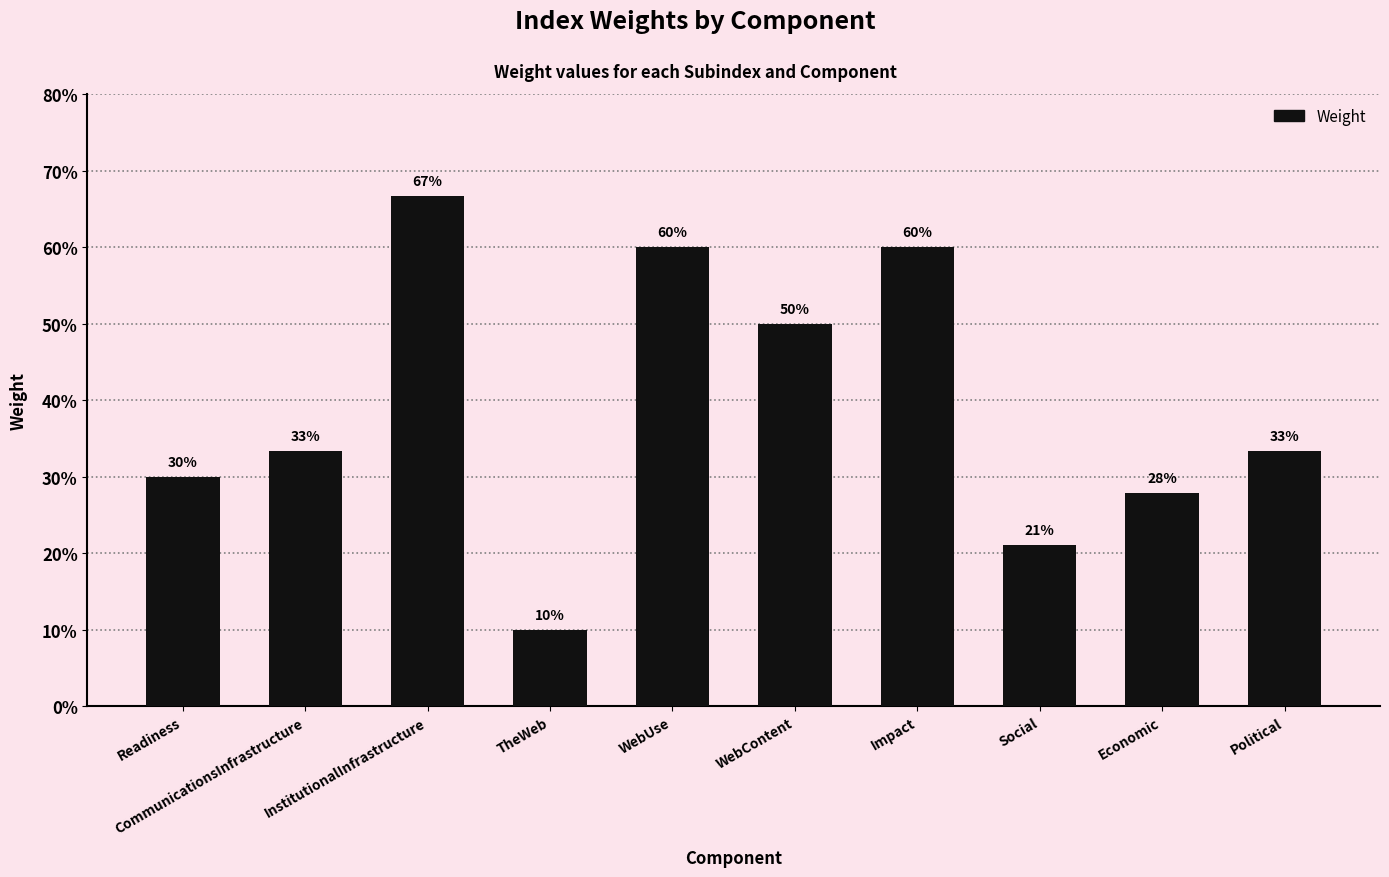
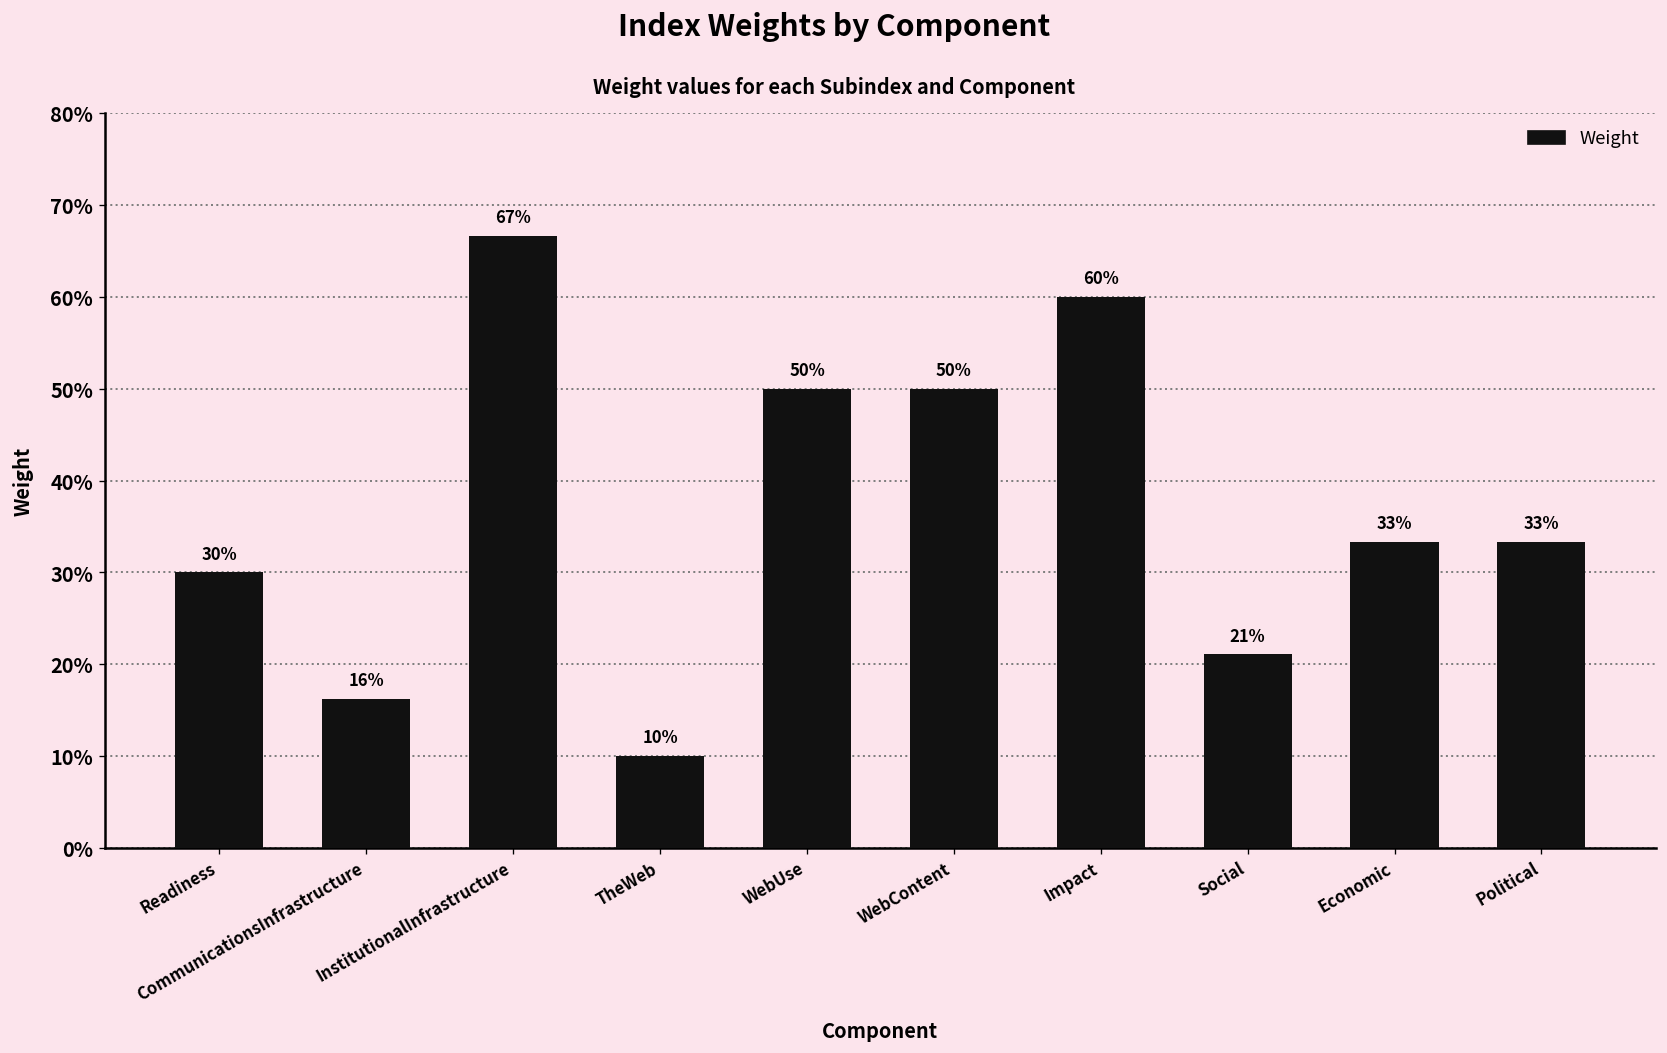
CommunicationsInfrastructure: 33% -> 16%
WebUse: 60% -> 50%
Economic: 28% -> 33%
